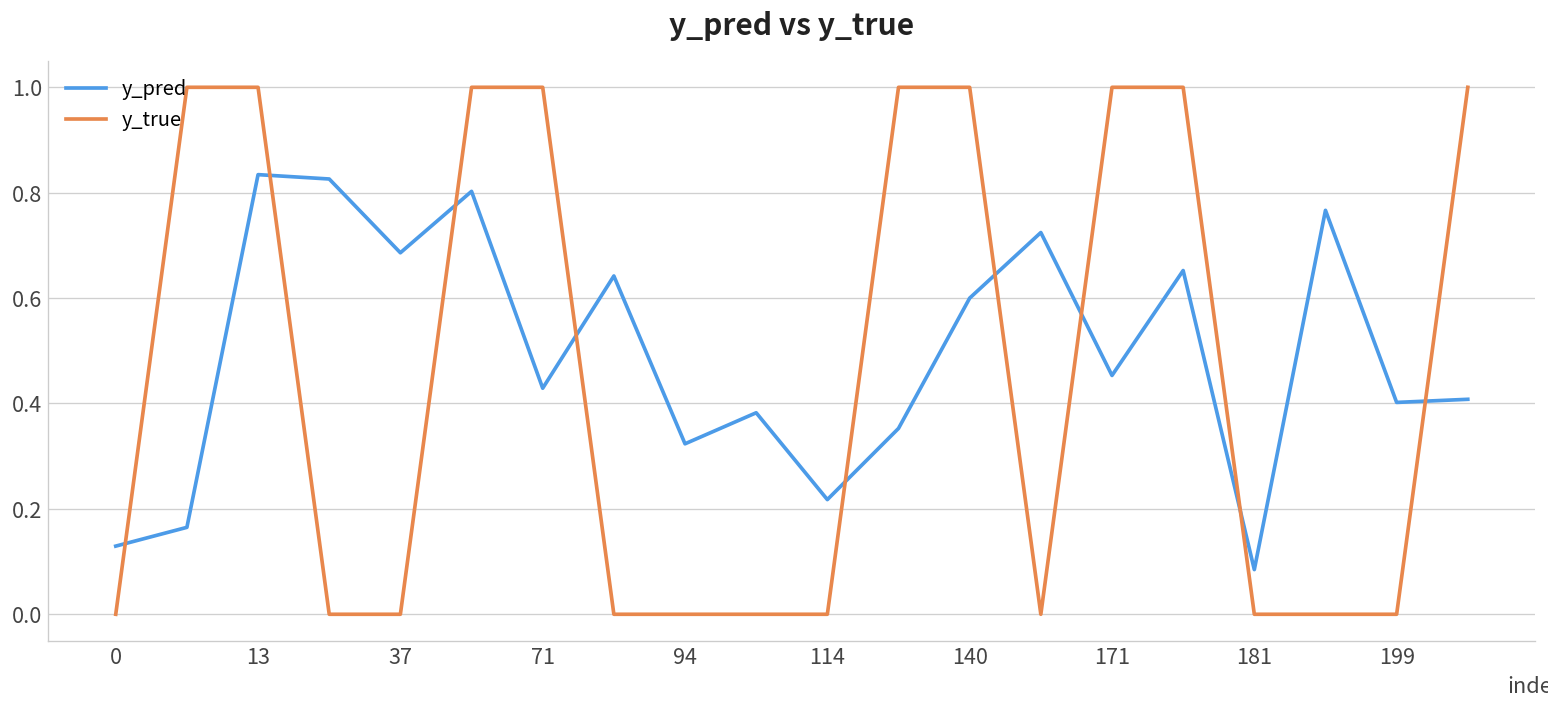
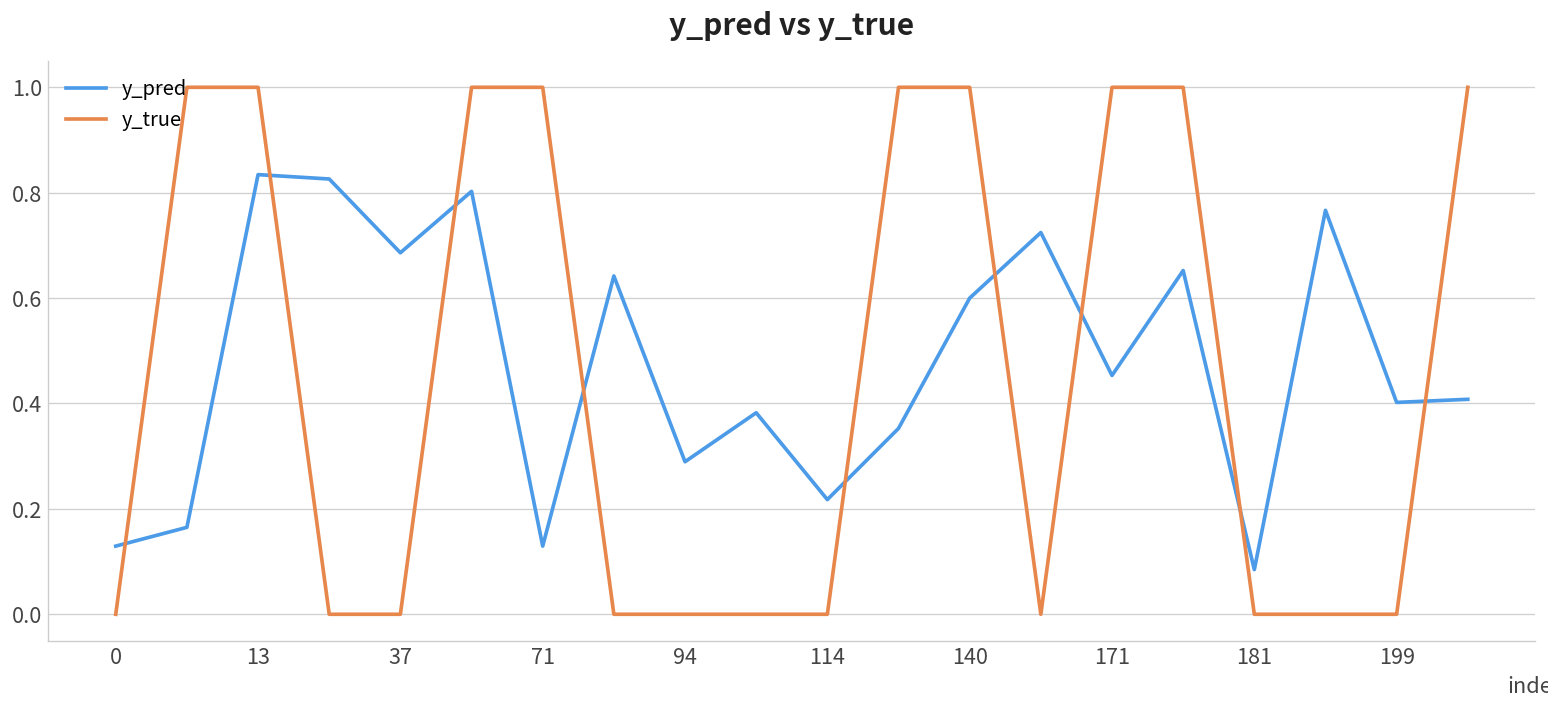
y_pred, 71: 0.43 -> 0.13
y_pred, 94: 0.32 -> 0.29
